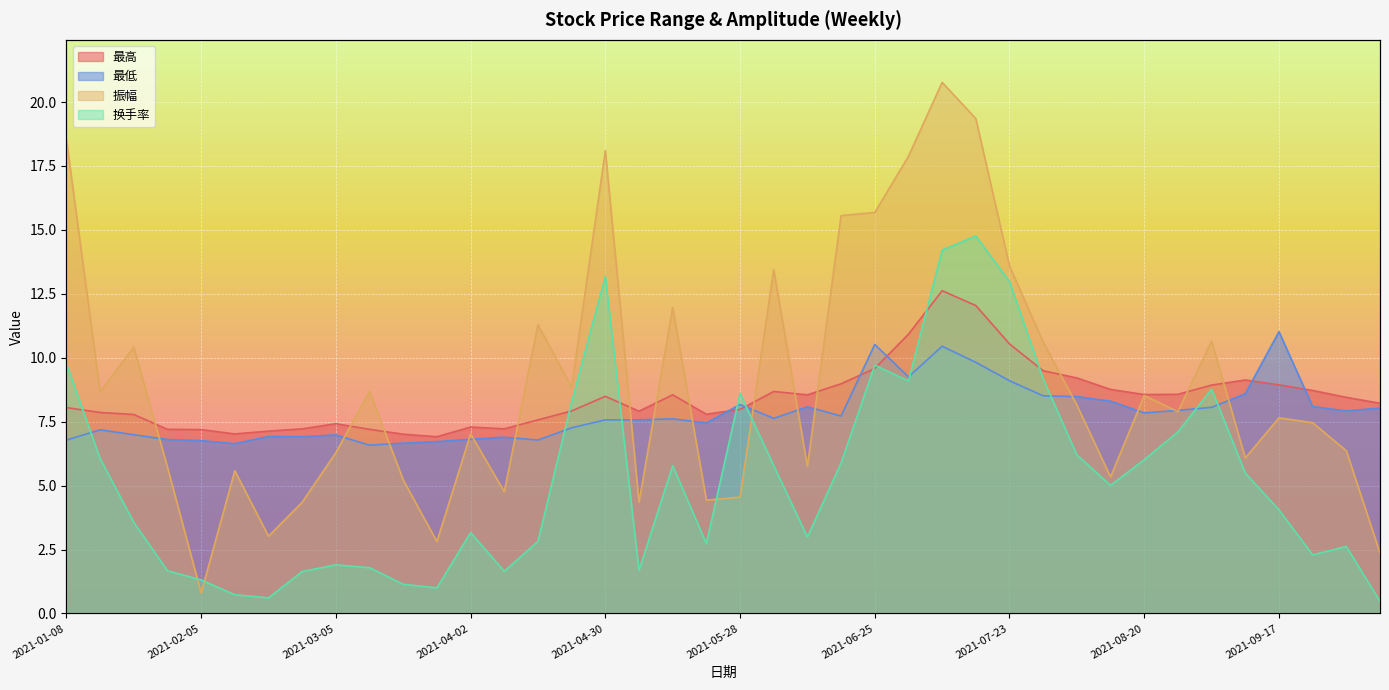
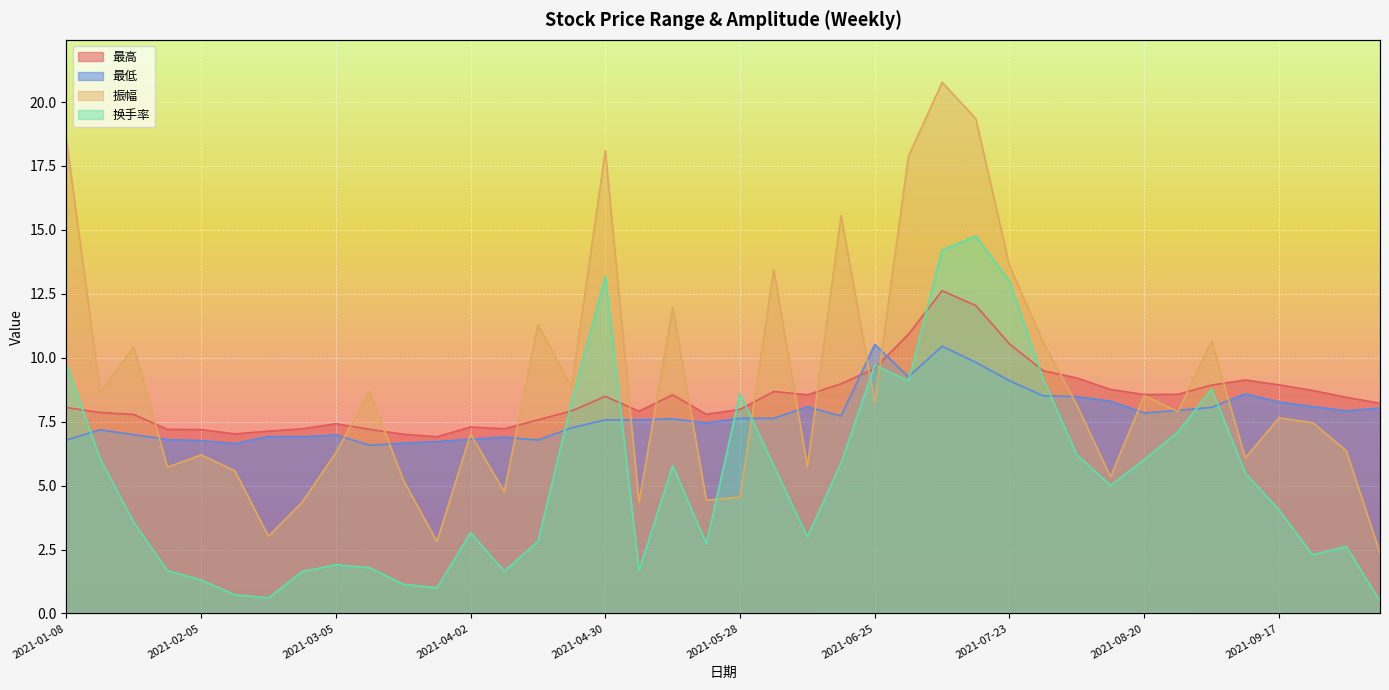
振幅, 2021-02-05: 0.8 -> 6.2
最低, 2021-05-28: 8.2 -> 7.6
振幅, 2021-06-25: 15.7 -> 8.2
最低, 2021-09-17: 11.0 -> 8.3
